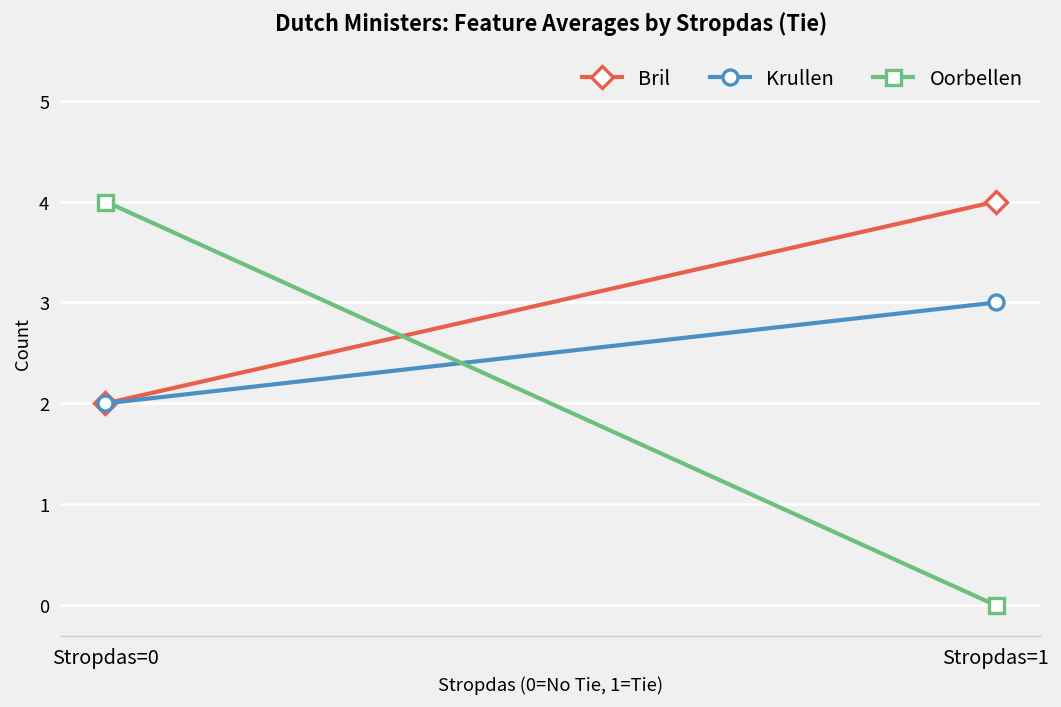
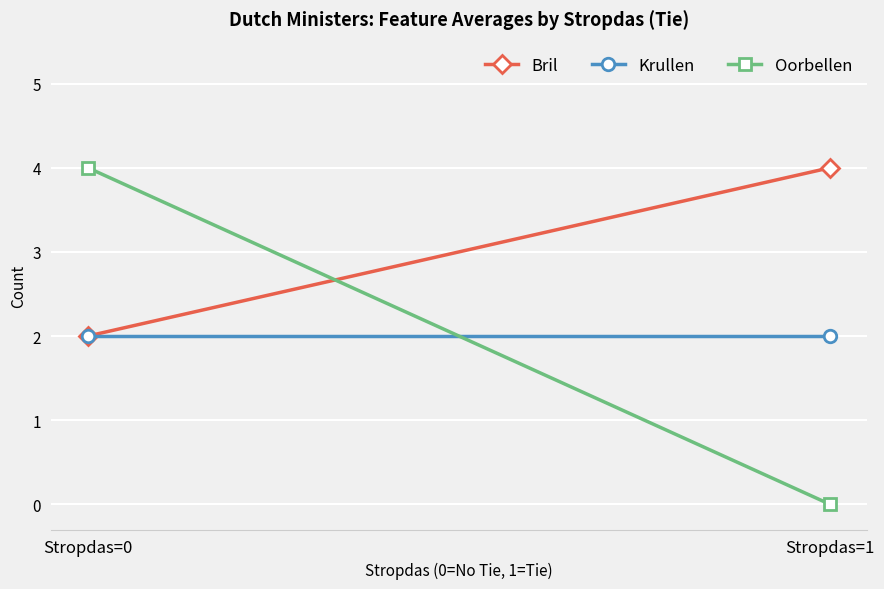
Krullen, Stropdas=1: 3 -> 2
